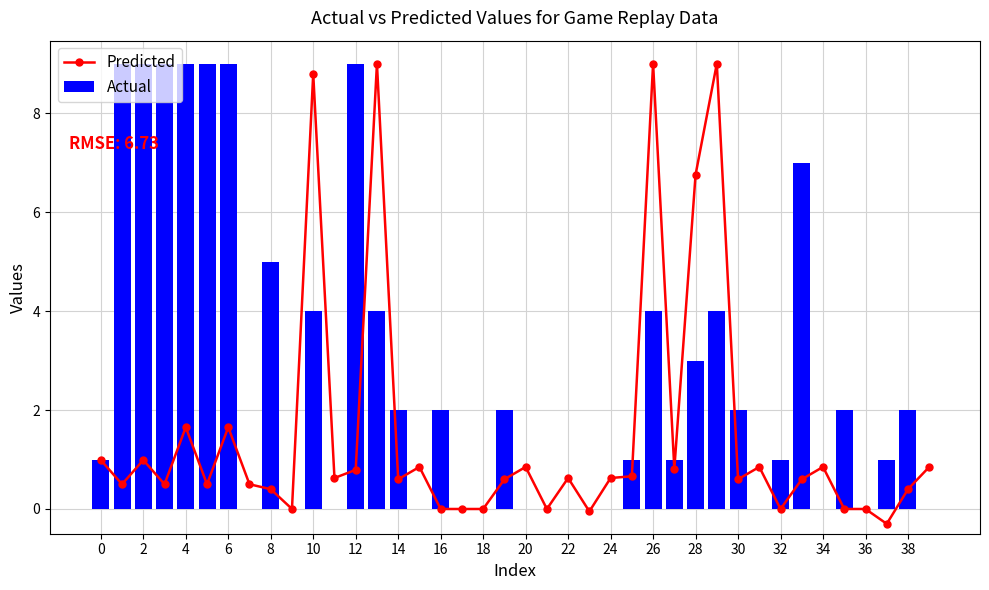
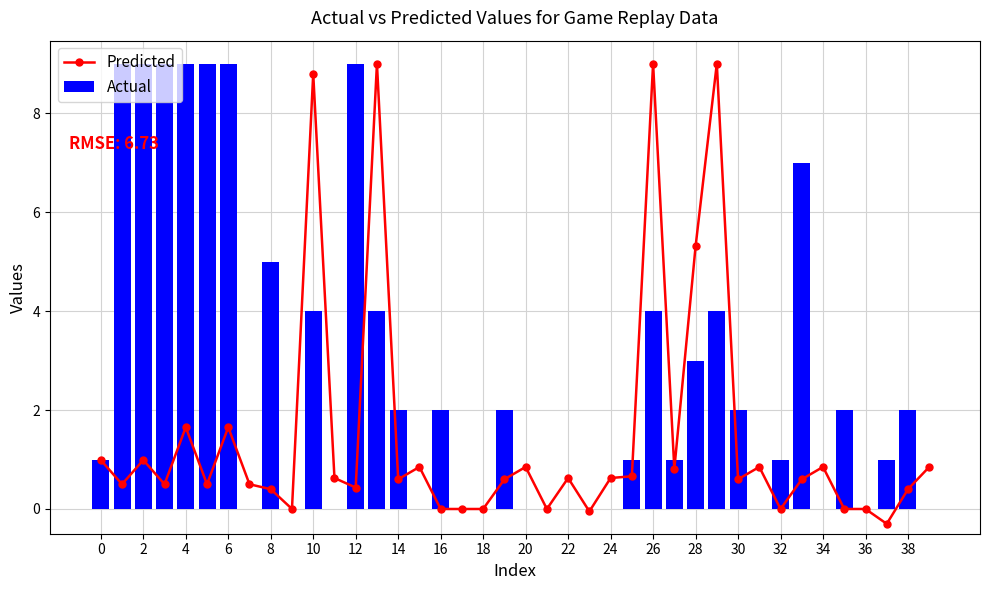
Predicted, 12: 0.8 -> 0.4
Predicted, 28: 6.8 -> 5.3
